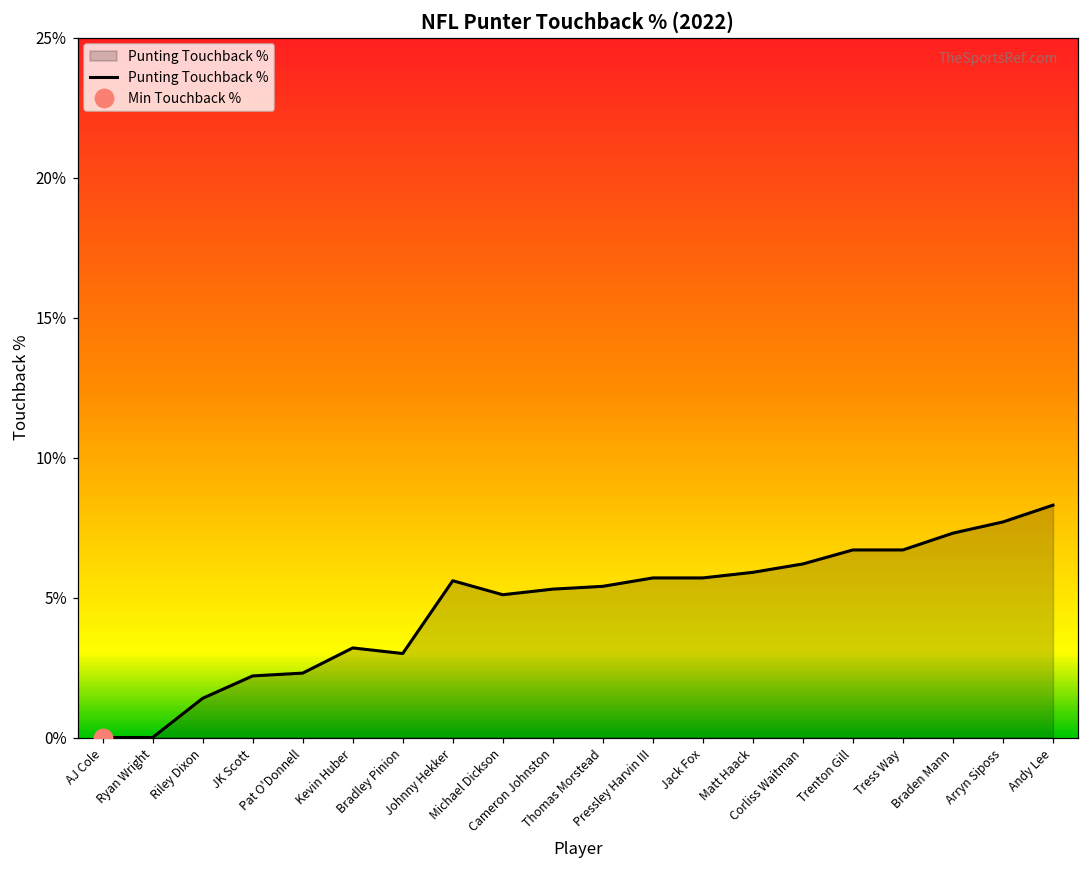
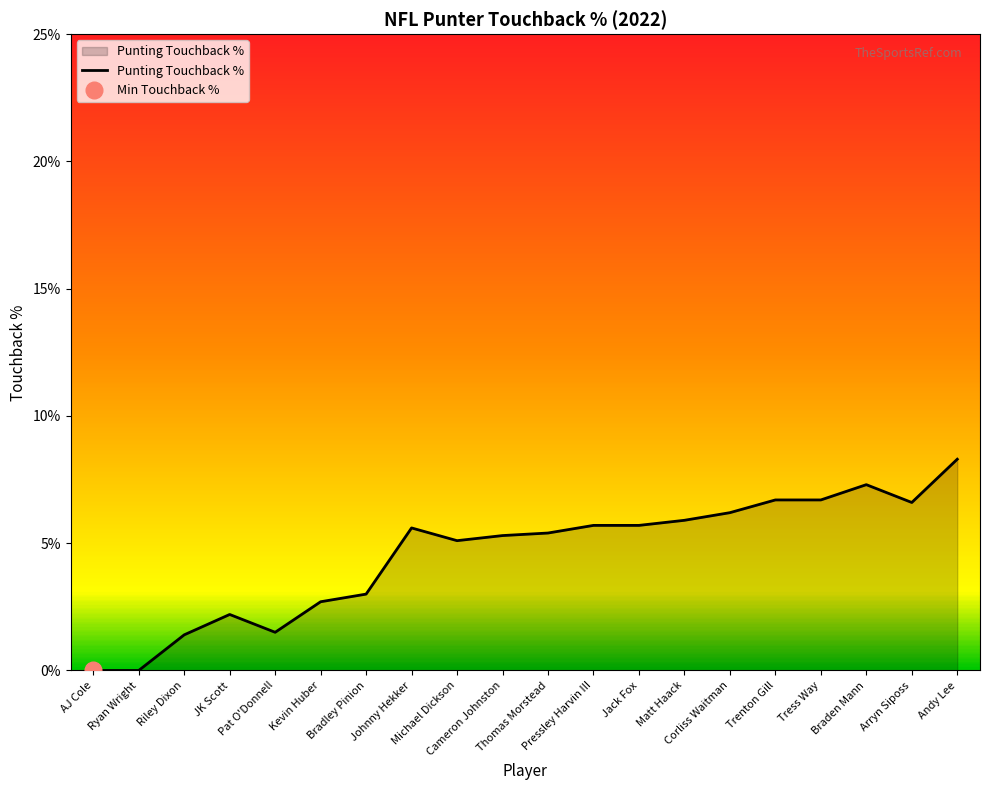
Punting Touchback %, Pat O'Donnell: 2.3% -> 1.5%
Punting Touchback %, Kevin Huber: 3.2% -> 2.7%
Punting Touchback %, Arryn Siposs: 7.7% -> 6.6%
